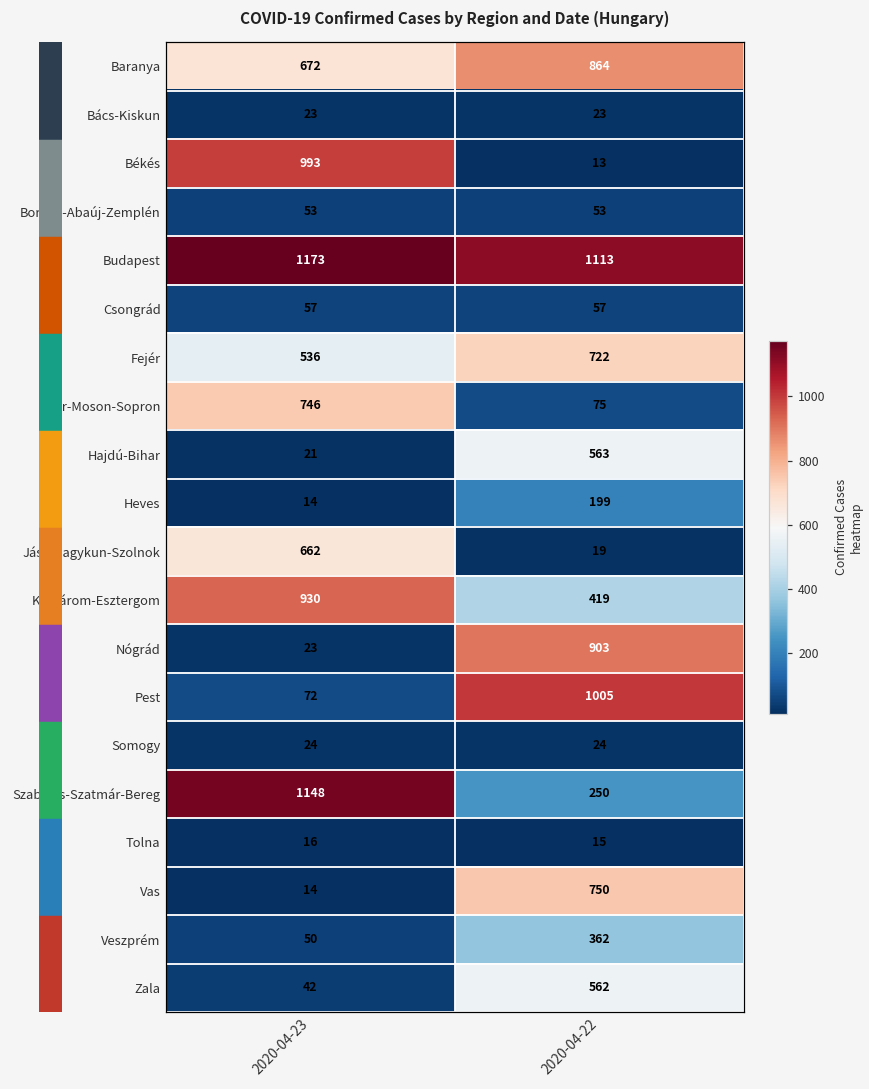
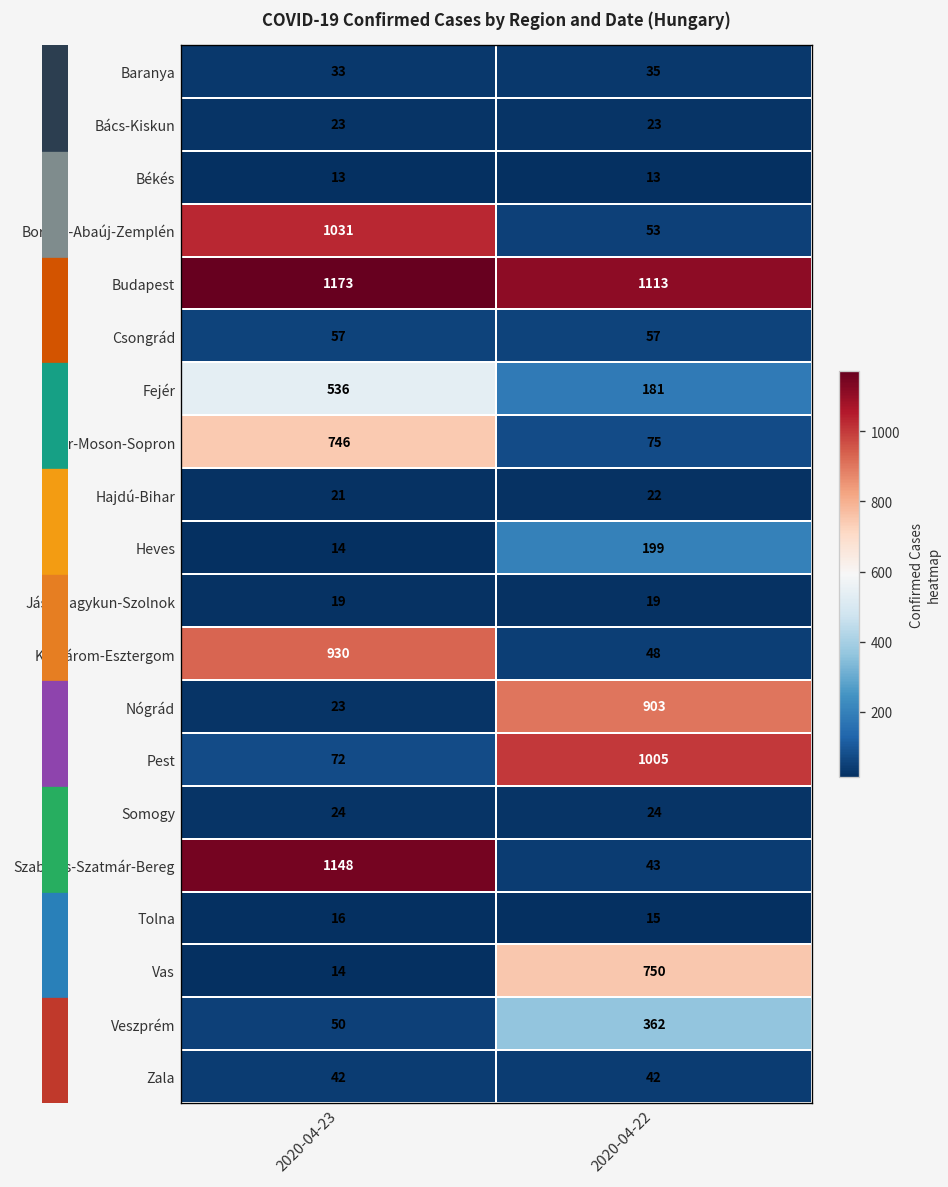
Baranya, 2020-04-23: 672 -> 33
Baranya, 2020-04-22: 864 -> 35
Békés, 2020-04-23: 993 -> 13
Borsod-Abaúj-Zemplén, 2020-04-23: 53 -> 1031
Fejér, 2020-04-22: 722 -> 181
Hajdú-Bihar, 2020-04-22: 563 -> 22
Jász-Nagykun-Szolnok, 2020-04-23: 662 -> 19
Komárom-Esztergom, 2020-04-22: 419 -> 48
Szabolcs-Szatmár-Bereg, 2020-04-22: 250 -> 43
Zala, 2020-04-22: 562 -> 42
